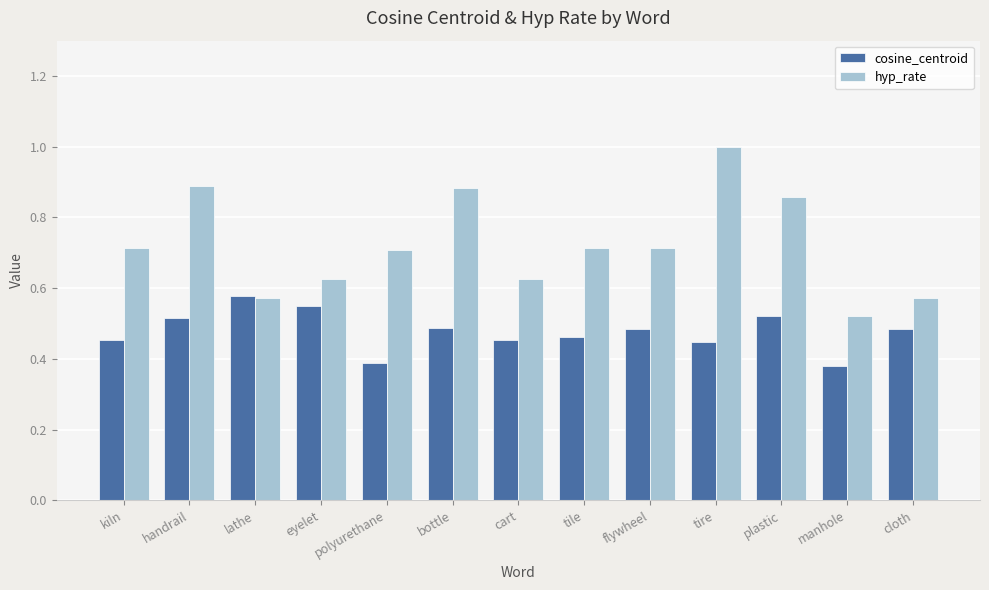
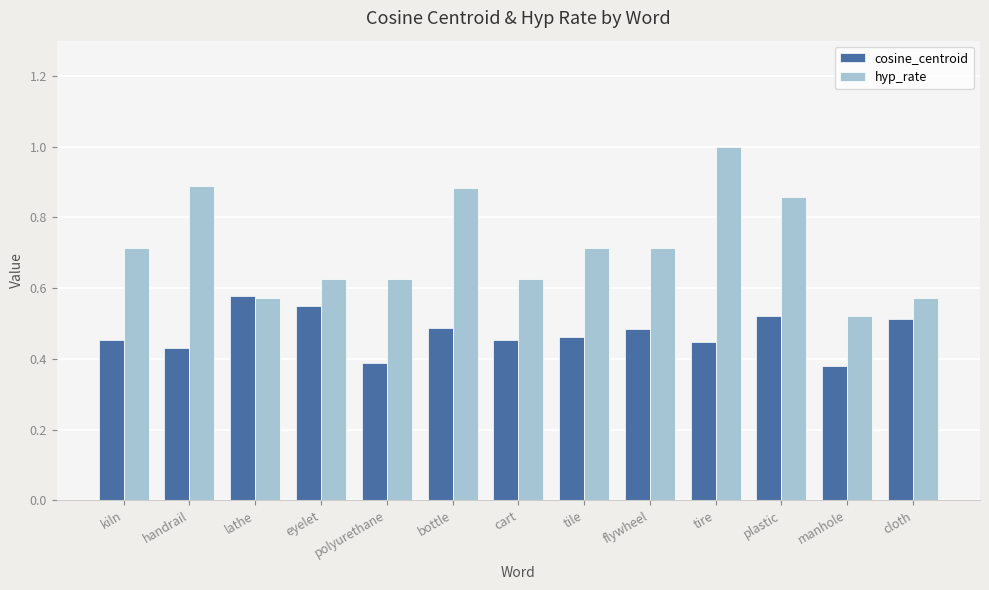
cosine_centroid, handrail: 0.51 -> 0.43
hyp_rate, polyurethane: 0.71 -> 0.63
cosine_centroid, cloth: 0.48 -> 0.51
